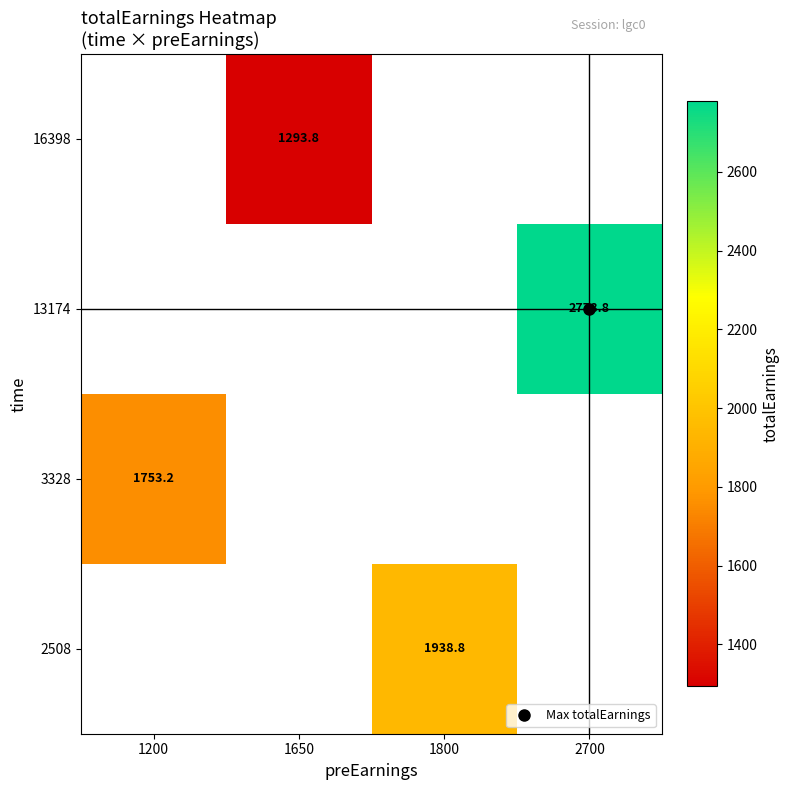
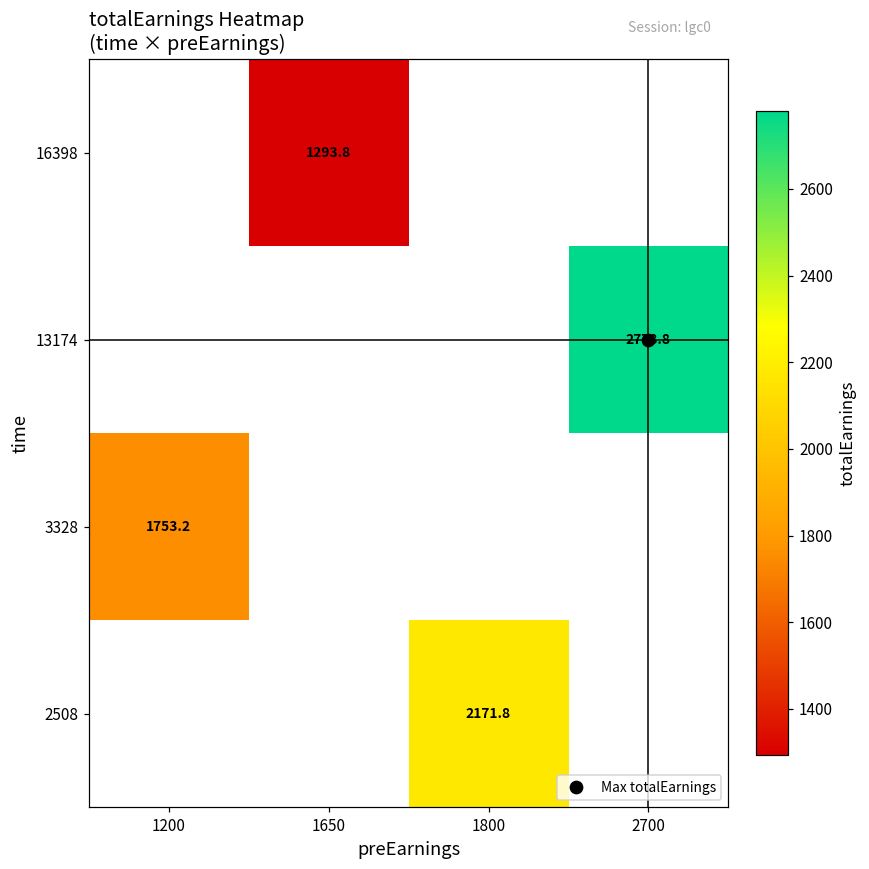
2508, 1800: 1938.8 -> 2171.8
